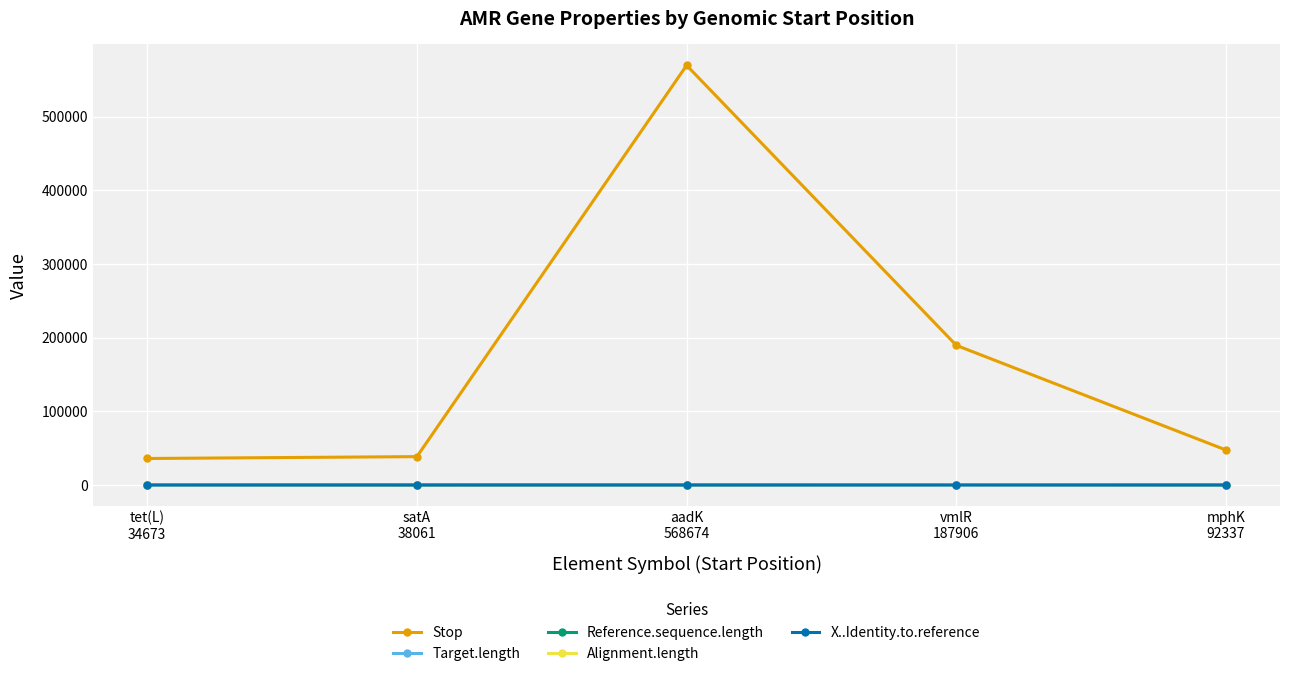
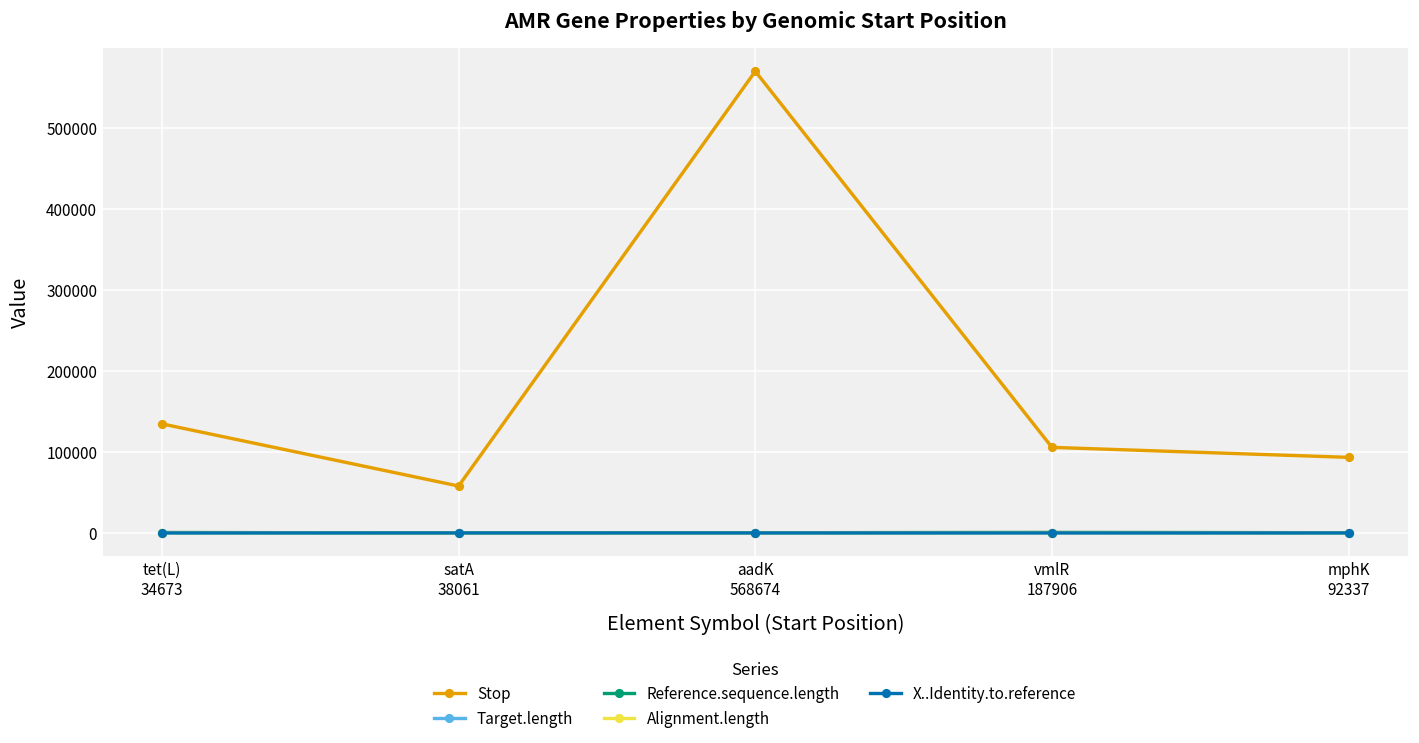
Stop, tet(L) 34673: 40000 -> 130000
Stop, satA 38061: 40000 -> 60000
Stop, vmlR 187906: 190000 -> 110000
Stop, mphK 92337: 50000 -> 90000
